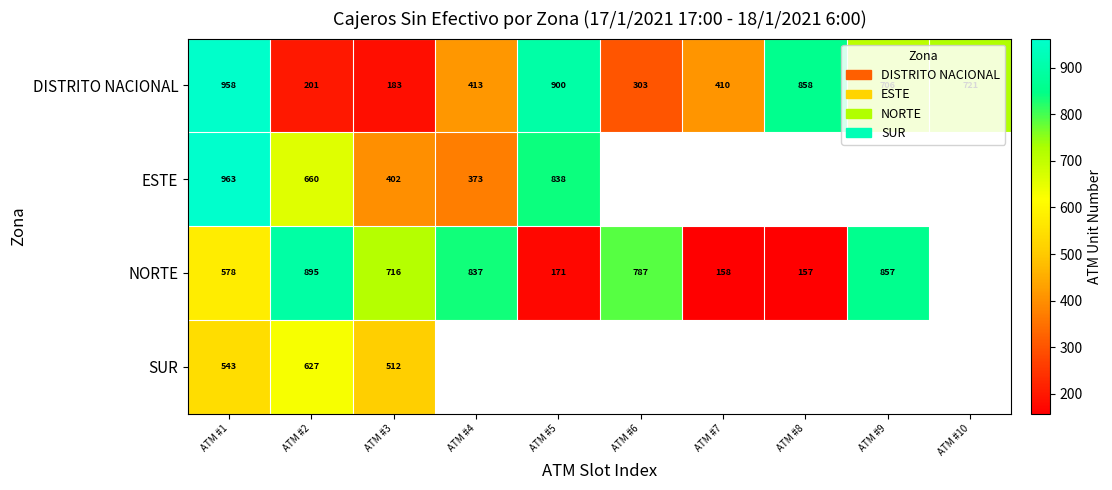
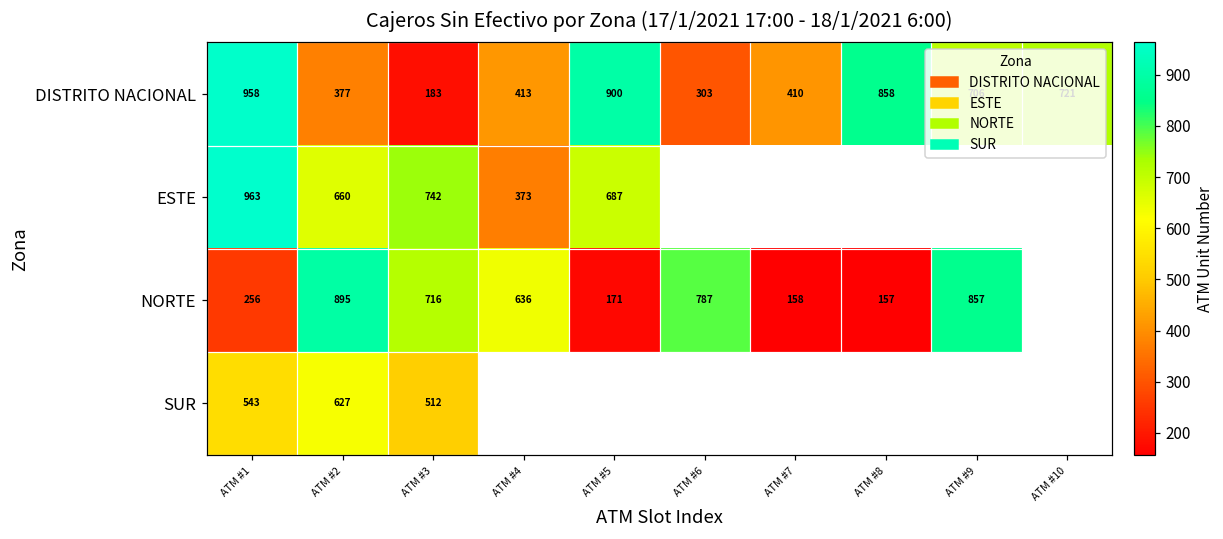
DISTRITO NACIONAL, ATM #2: 201 -> 377
ESTE, ATM #3: 402 -> 742
ESTE, ATM #5: 838 -> 687
NORTE, ATM #1: 578 -> 256
NORTE, ATM #4: 837 -> 636
